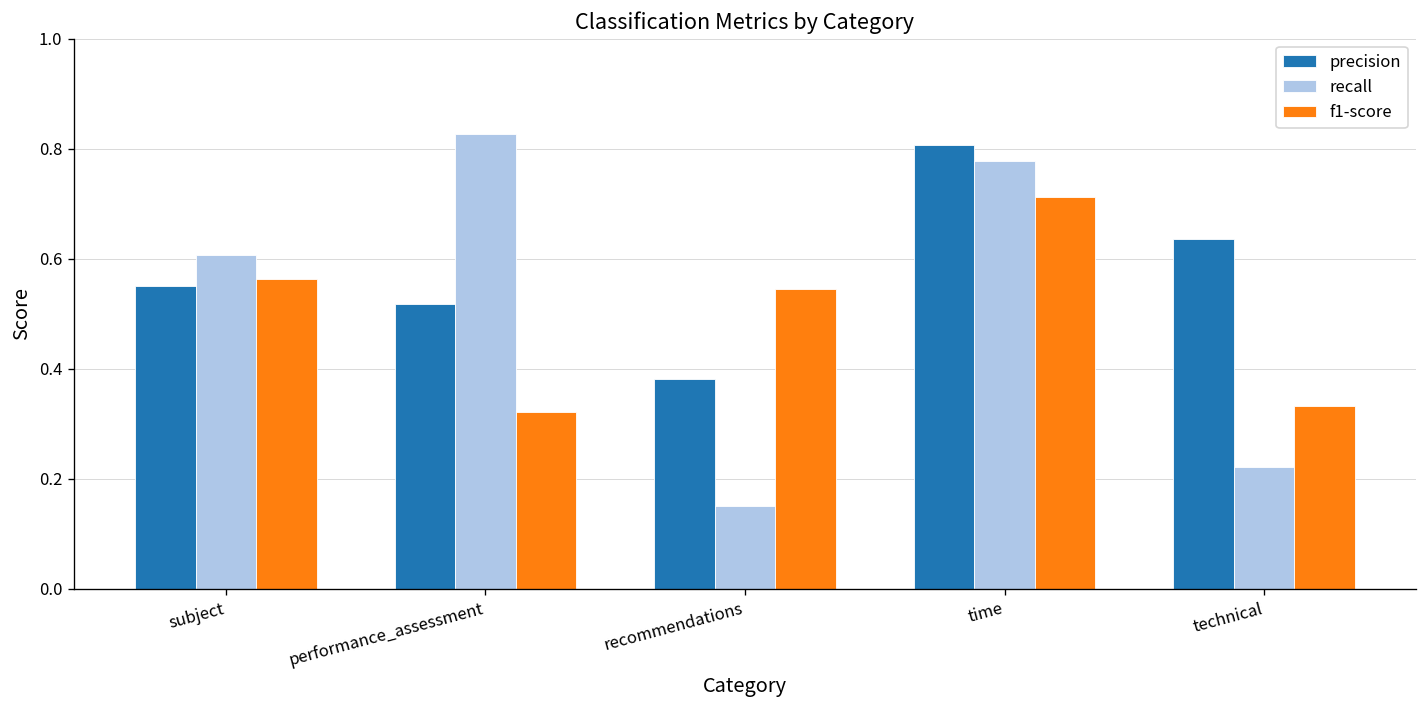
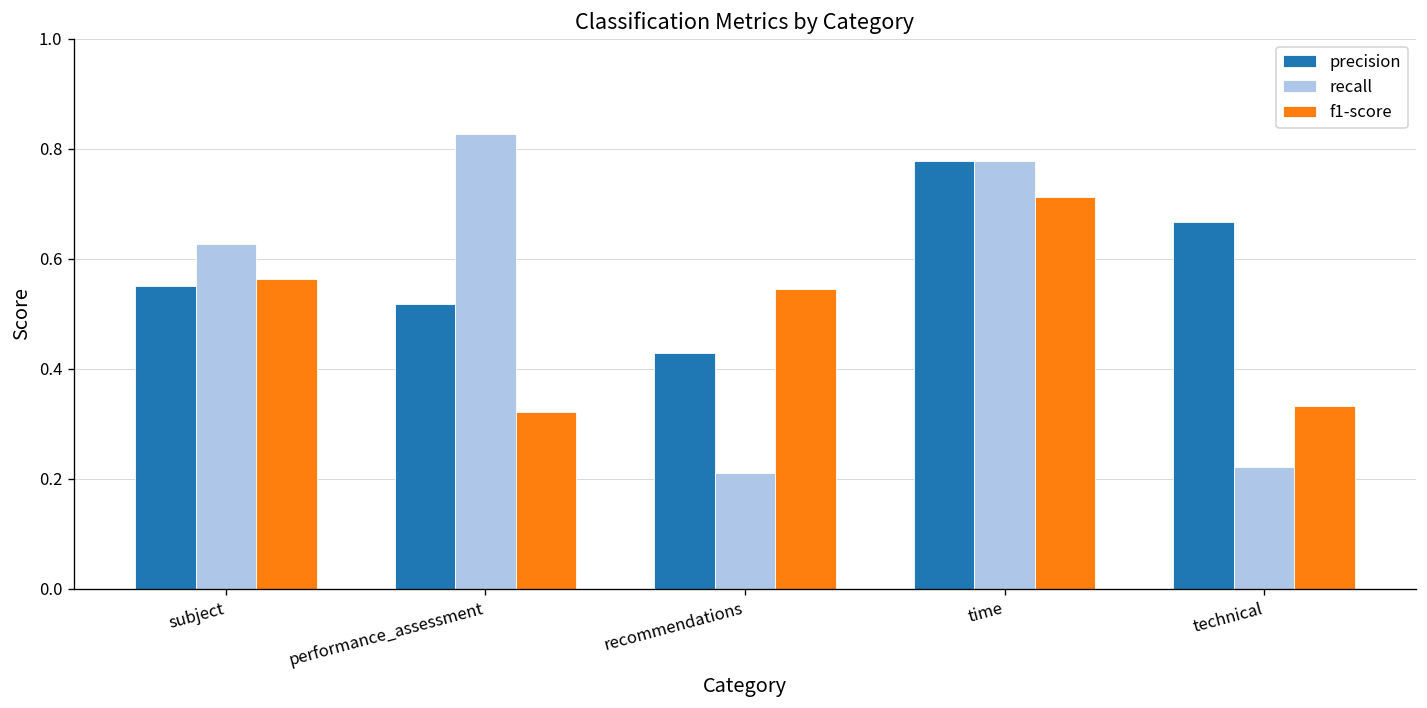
recall, subject: 0.61 -> 0.63
precision, recommendations: 0.38 -> 0.43
recall, recommendations: 0.15 -> 0.21
precision, time: 0.81 -> 0.78
precision, technical: 0.64 -> 0.67
